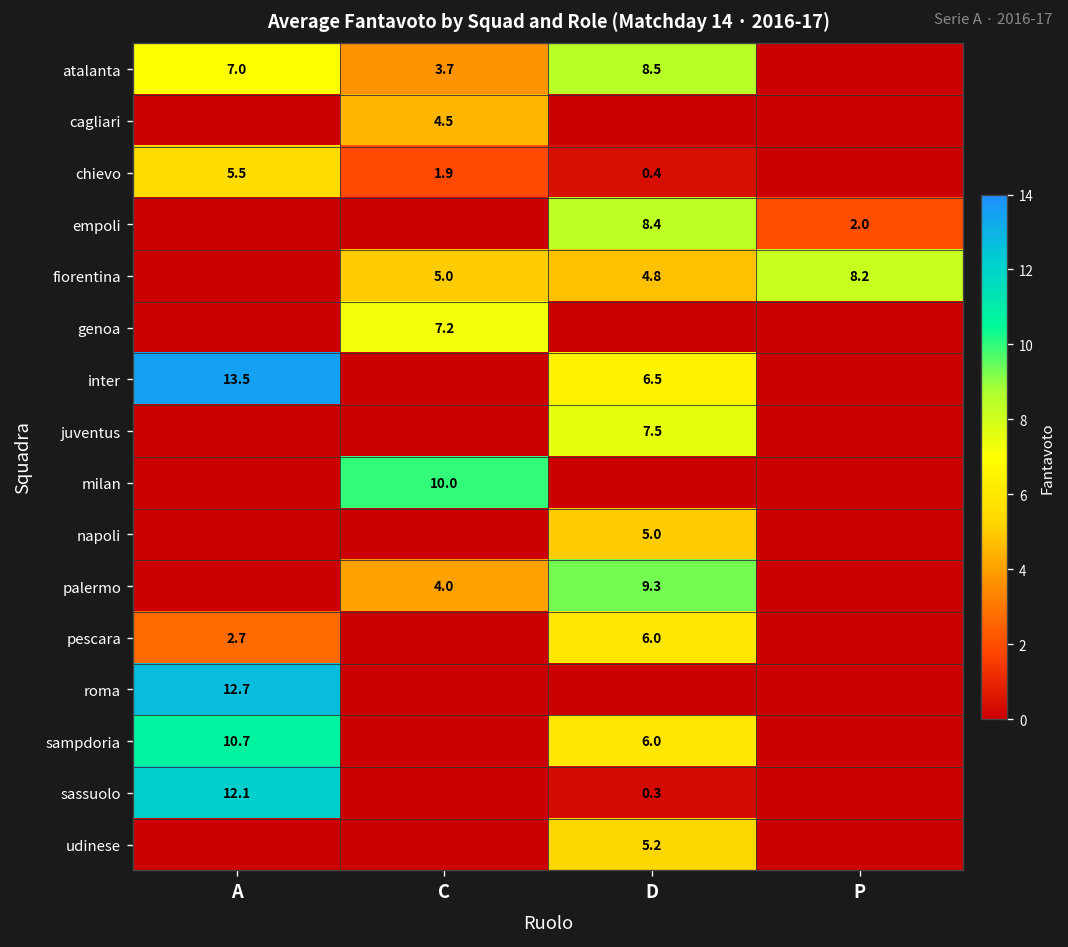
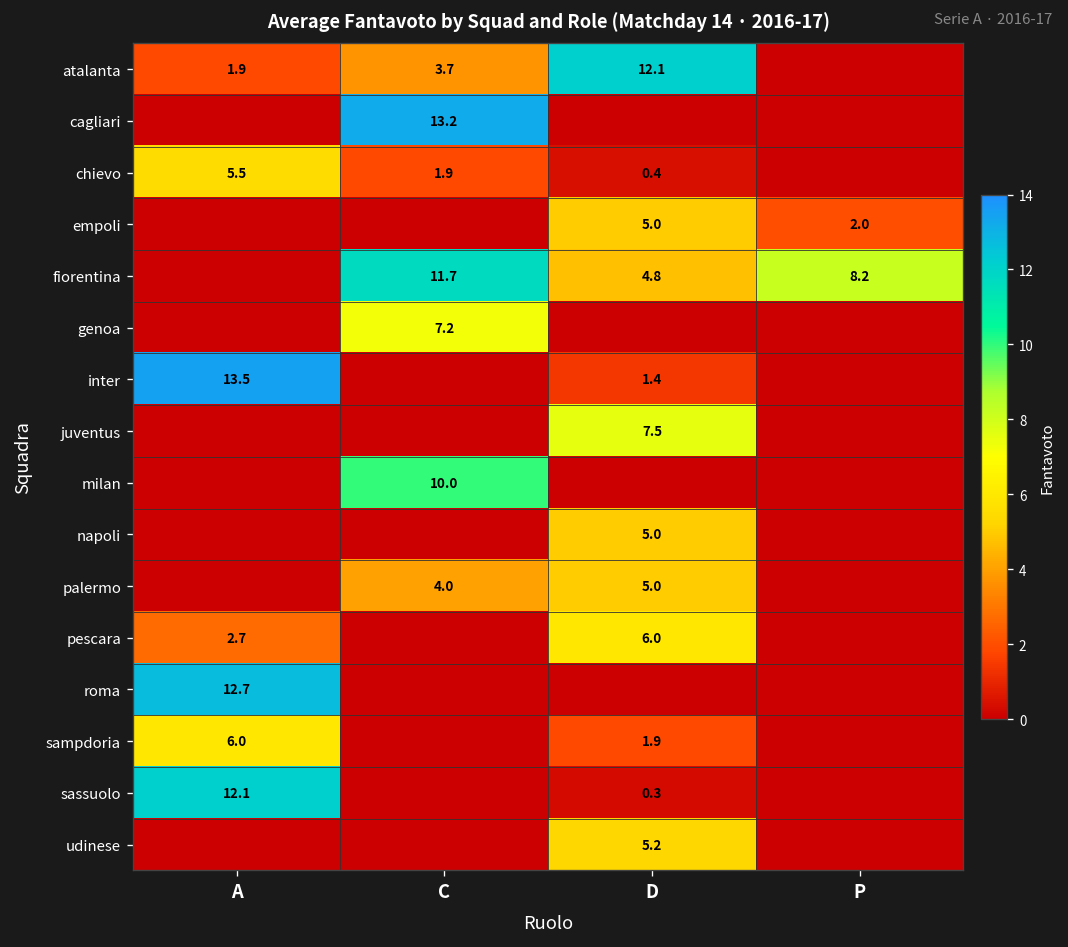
atalanta, A: 7.0 -> 1.9
atalanta, D: 8.5 -> 12.1
cagliari, C: 4.5 -> 13.2
empoli, D: 8.4 -> 5.0
fiorentina, C: 5.0 -> 11.7
inter, D: 6.5 -> 1.4
palermo, D: 9.3 -> 5.0
sampdoria, A: 10.7 -> 6.0
sampdoria, D: 6.0 -> 1.9
